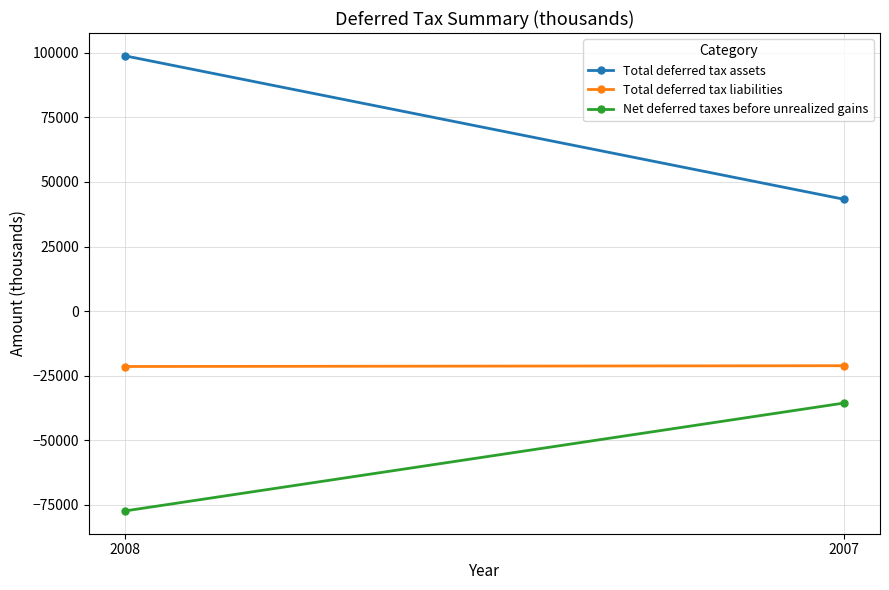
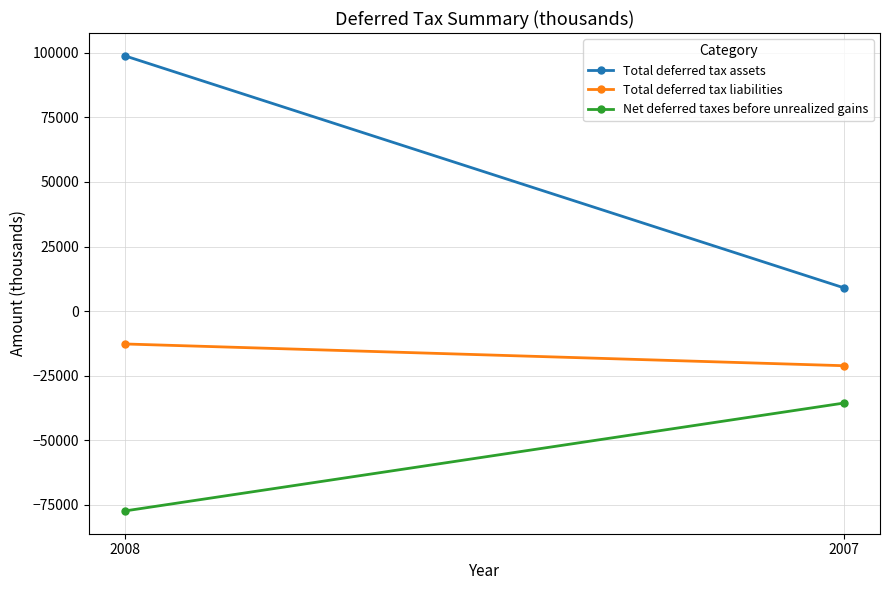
Total deferred tax liabilities, 2008: -21000 -> -13000
Total deferred tax assets, 2007: 43000 -> 9000
